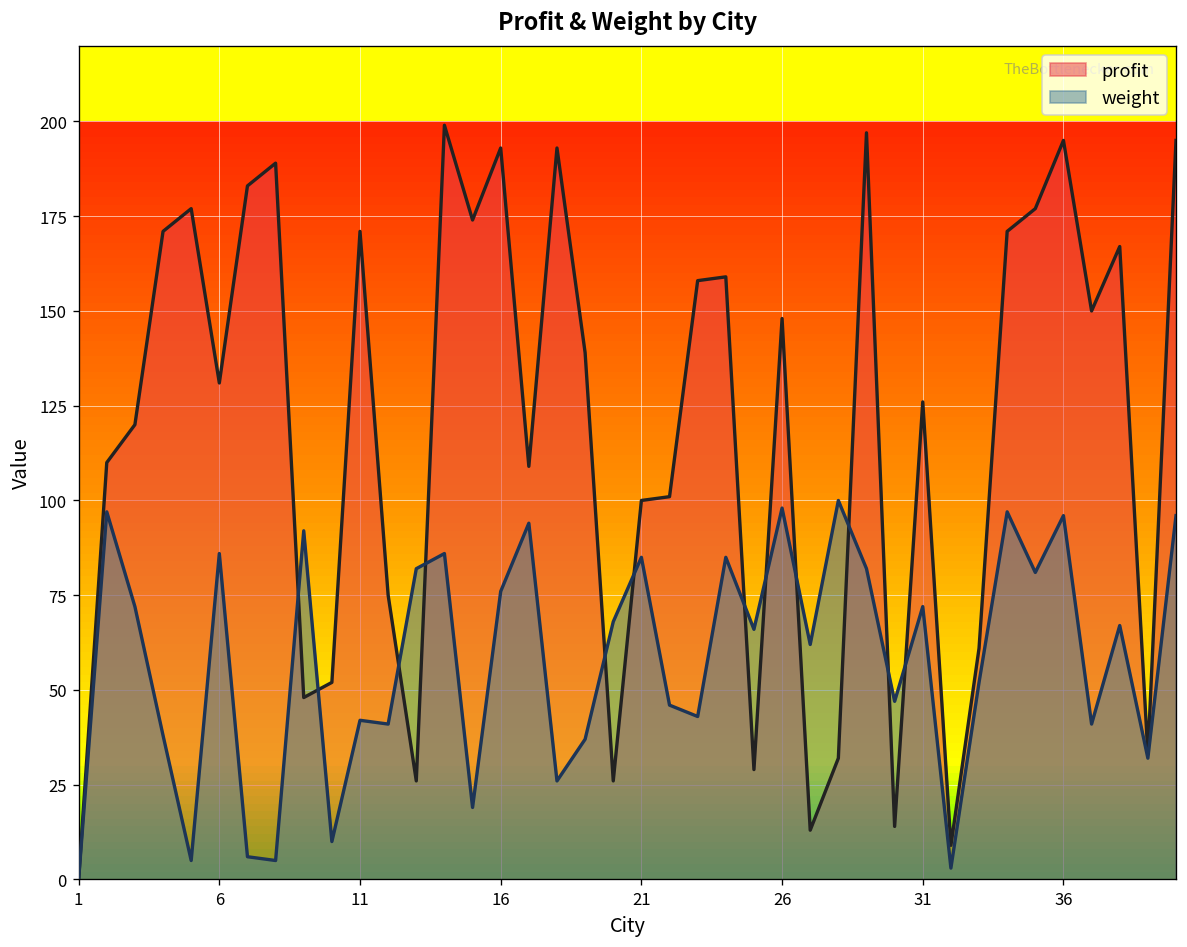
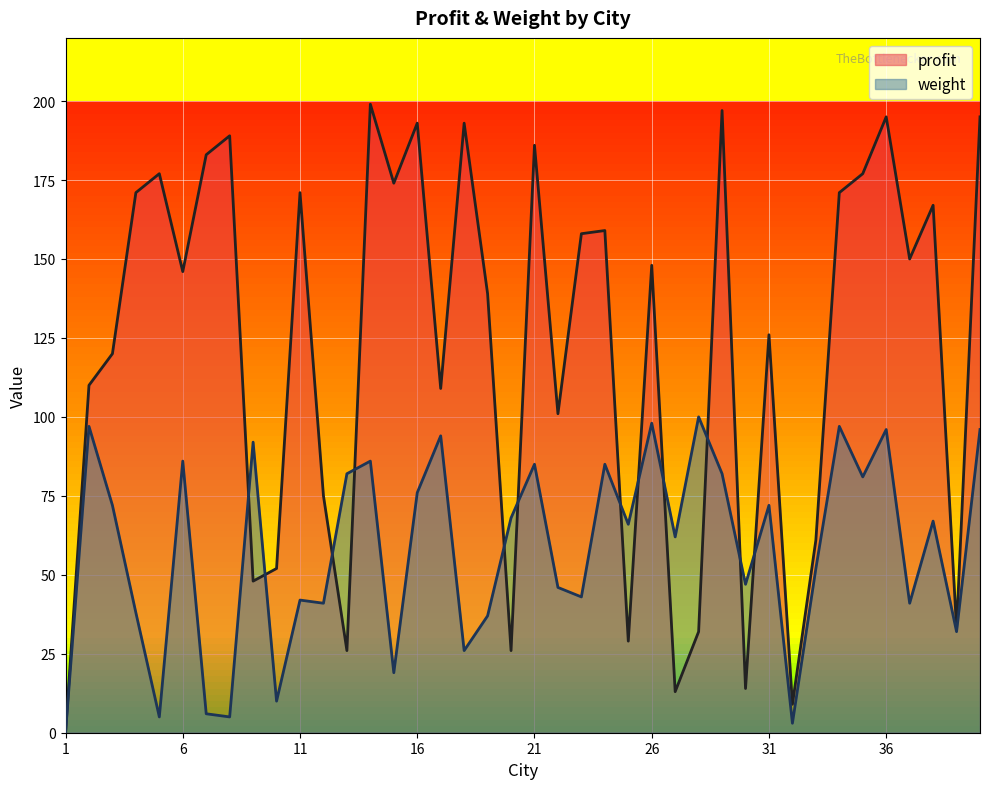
profit, 6: 131 -> 146
profit, 21: 100 -> 186
